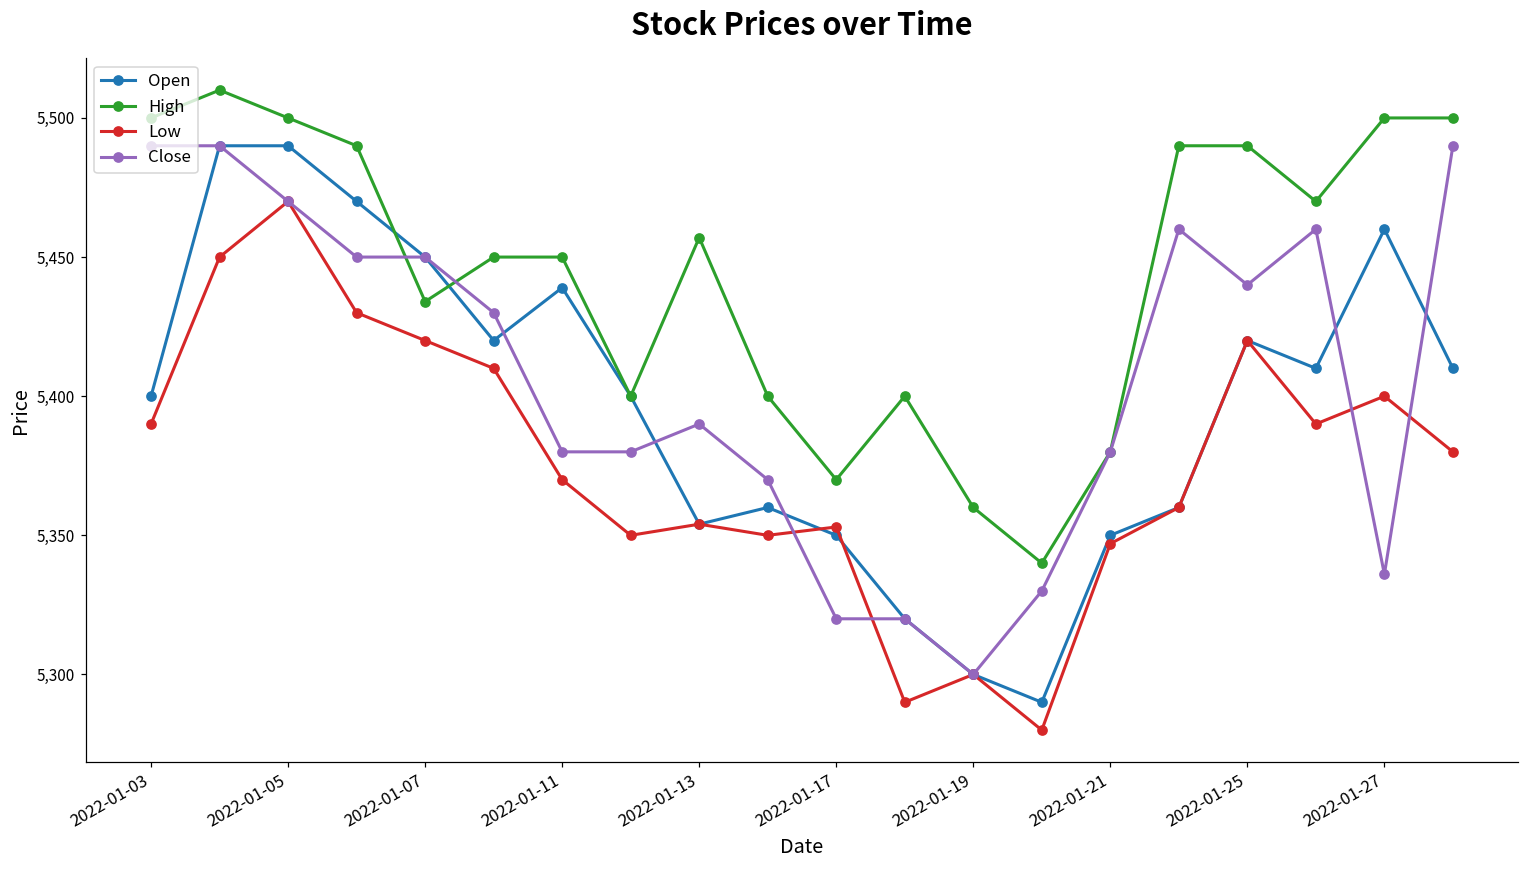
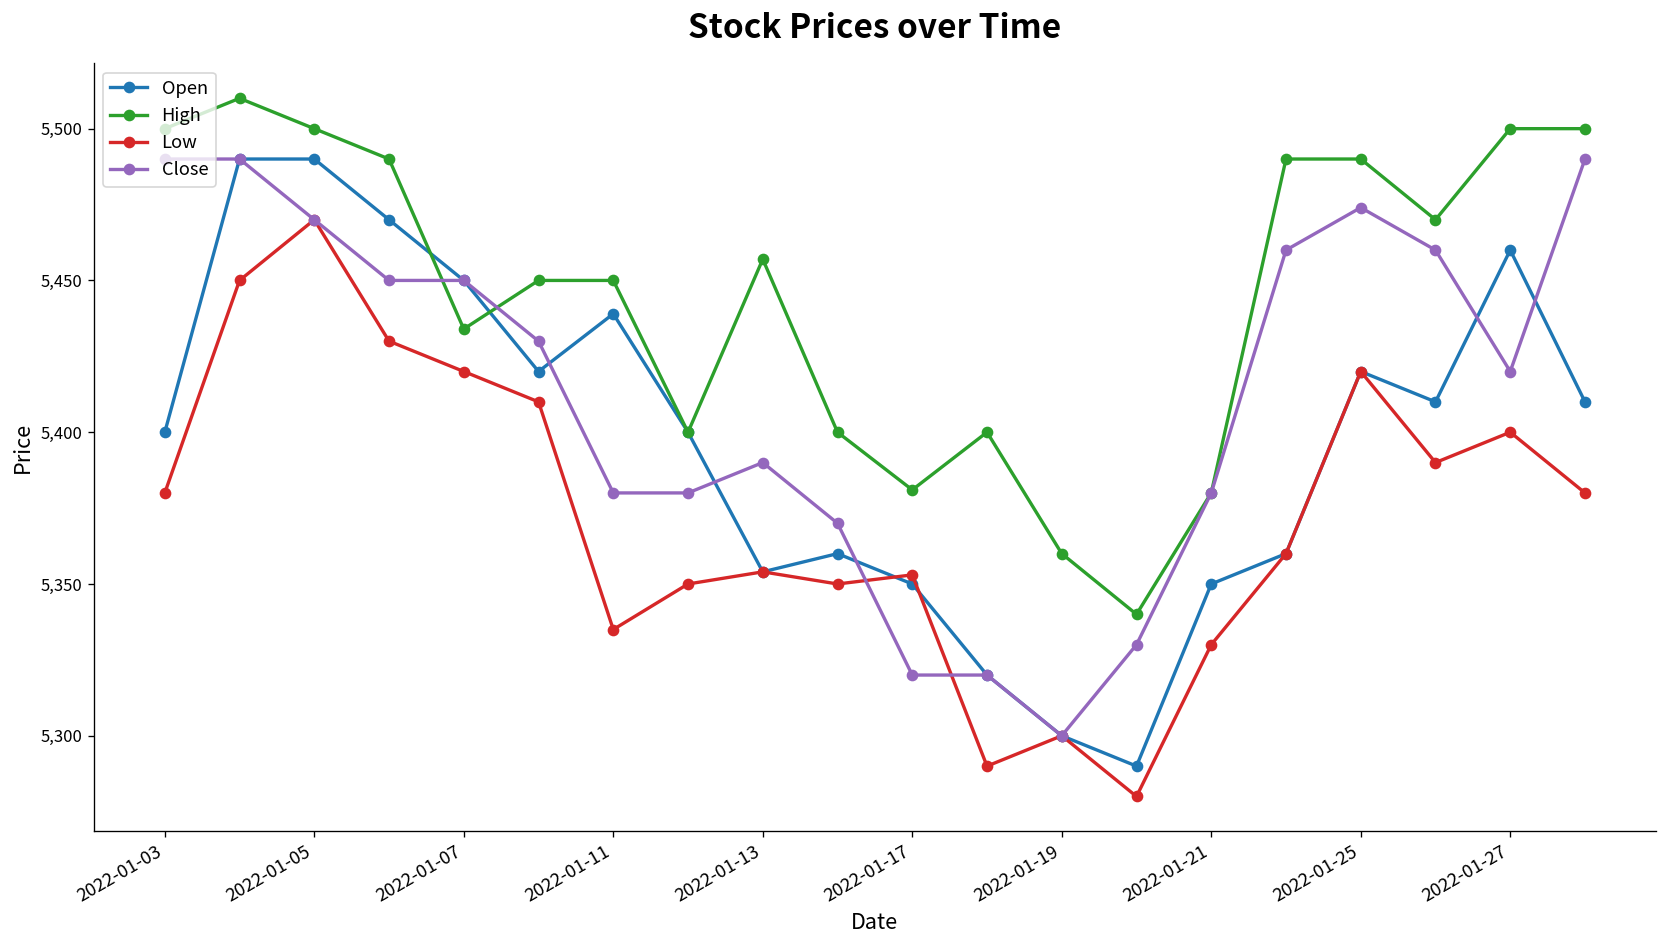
Low, 2022-01-03: 5,390 -> 5,380
Low, 2022-01-11: 5,370 -> 5,335
High, 2022-01-17: 5,370 -> 5,381
Low, 2022-01-21: 5,347 -> 5,330
Close, 2022-01-25: 5,440 -> 5,474
Close, 2022-01-27: 5,336 -> 5,420
